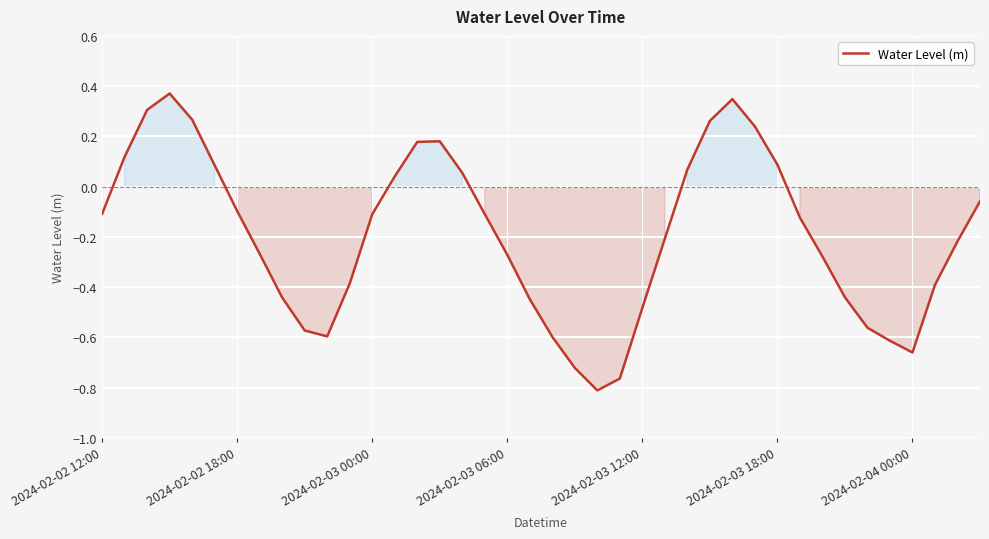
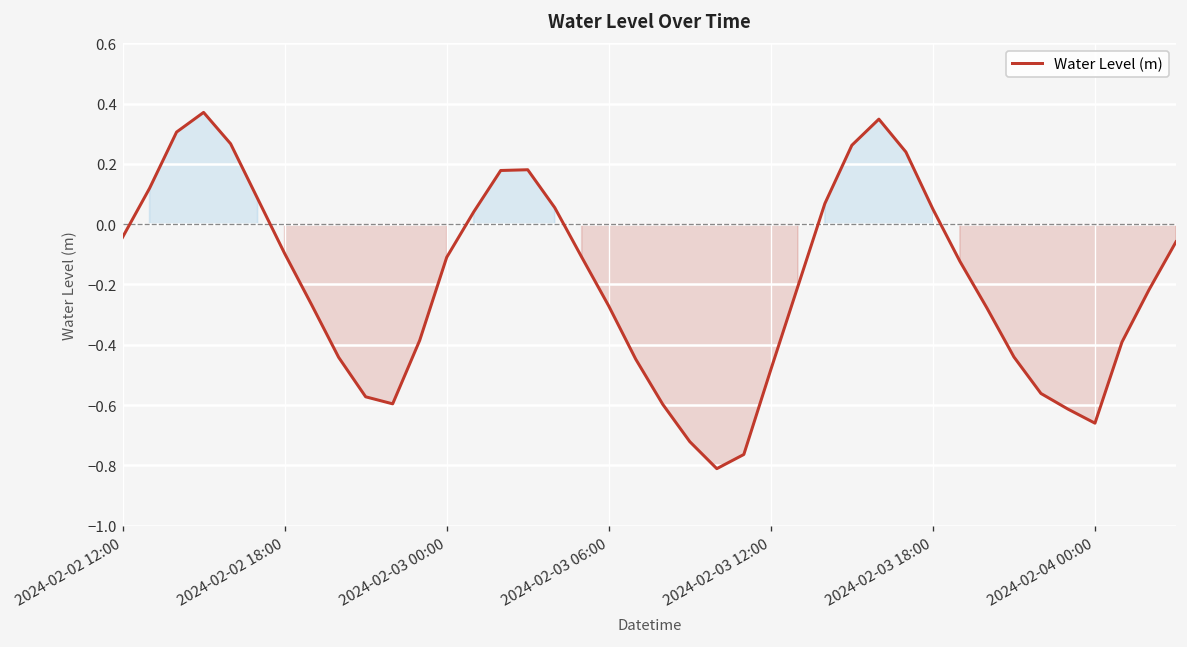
2024-02-02 12:00: -0.11 -> -0.04
2024-02-03 18:00: 0.09 -> 0.05
